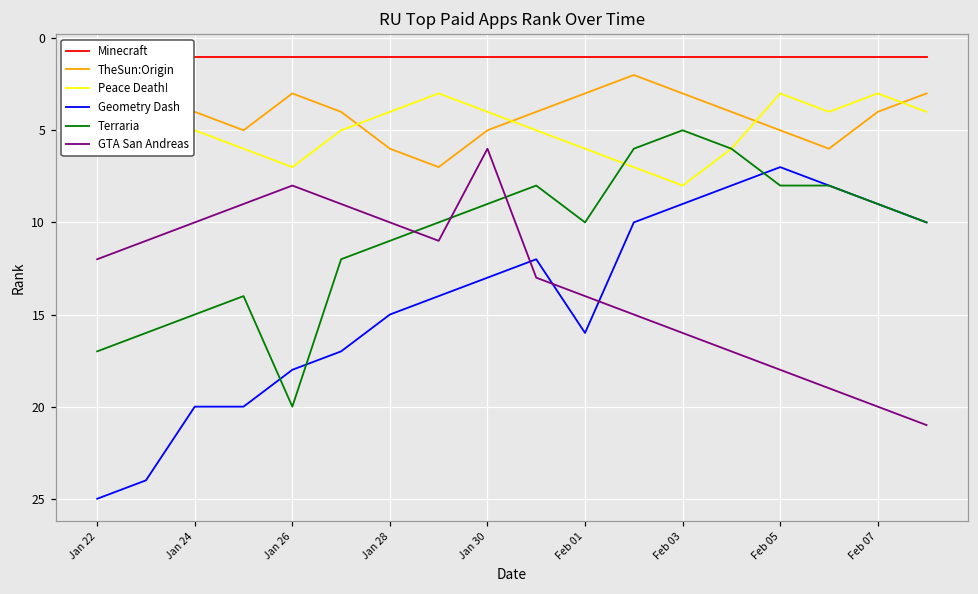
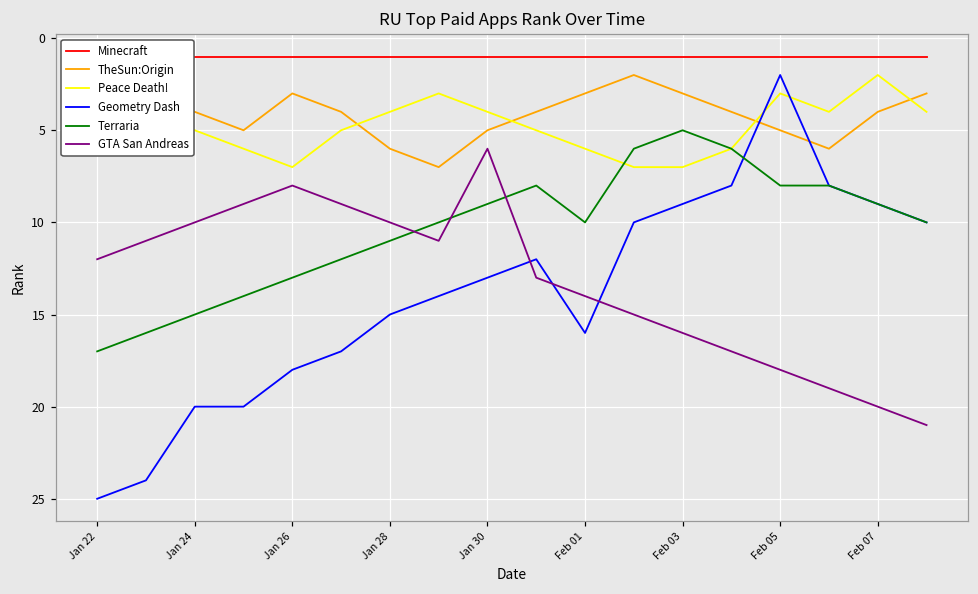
Terraria, Jan 26: 20 -> 13
Peace Death!, Feb 03: 8 -> 7
Geometry Dash, Feb 05: 7 -> 2
Peace Death!, Feb 07: 3 -> 2
